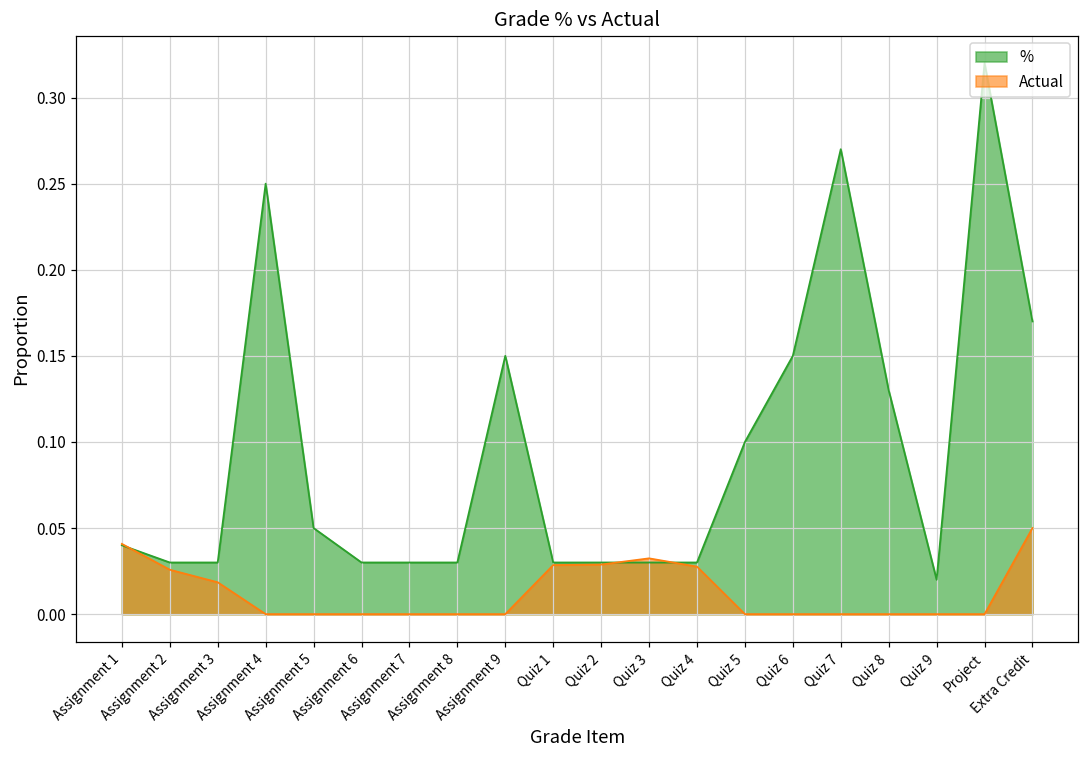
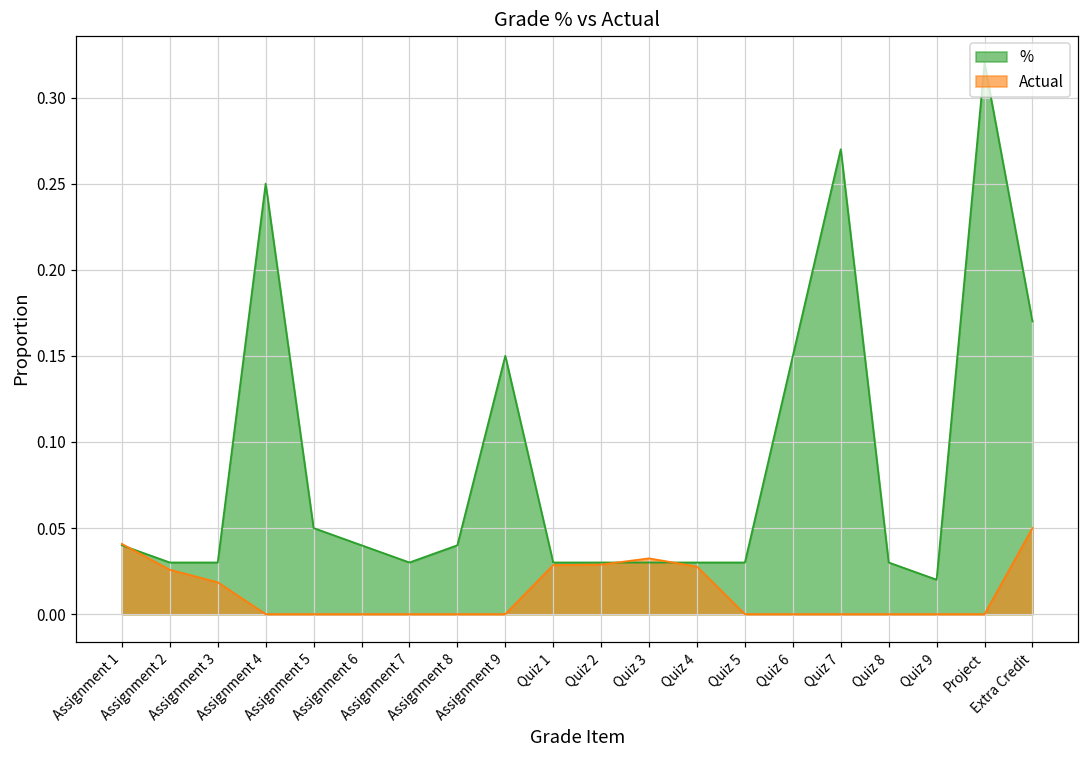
%, Assignment 6: 0.03 -> 0.04
%, Assignment 8: 0.03 -> 0.04
%, Quiz 5: 0.10 -> 0.03
%, Quiz 8: 0.13 -> 0.03
